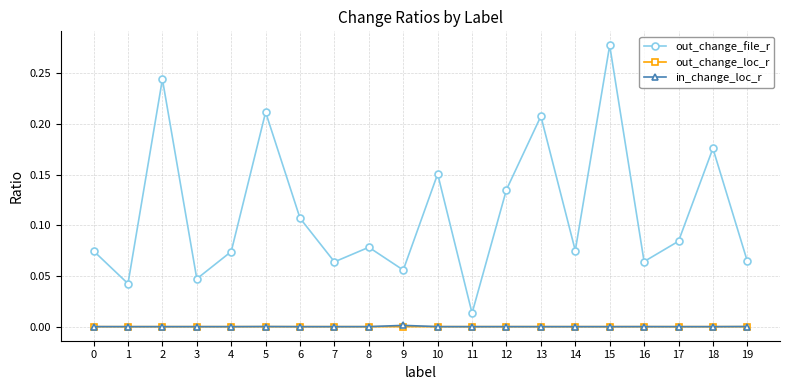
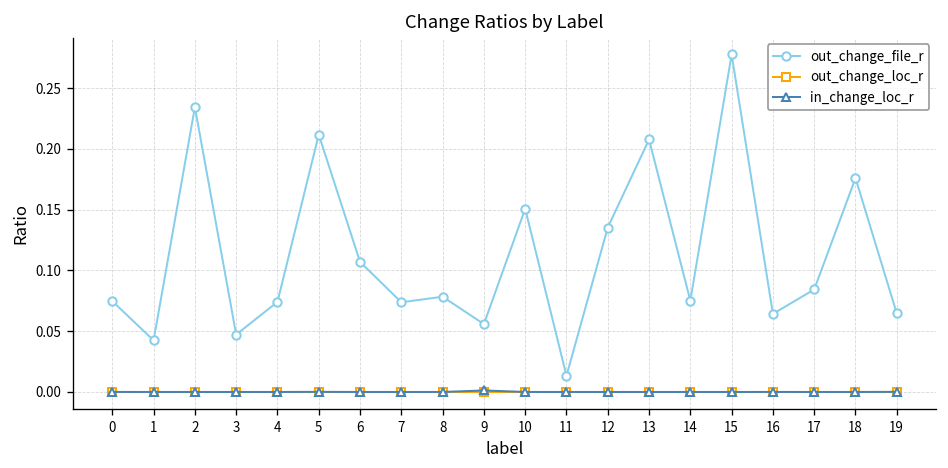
out_change_file_r, 2: 0.244 -> 0.234
out_change_file_r, 7: 0.064 -> 0.074
